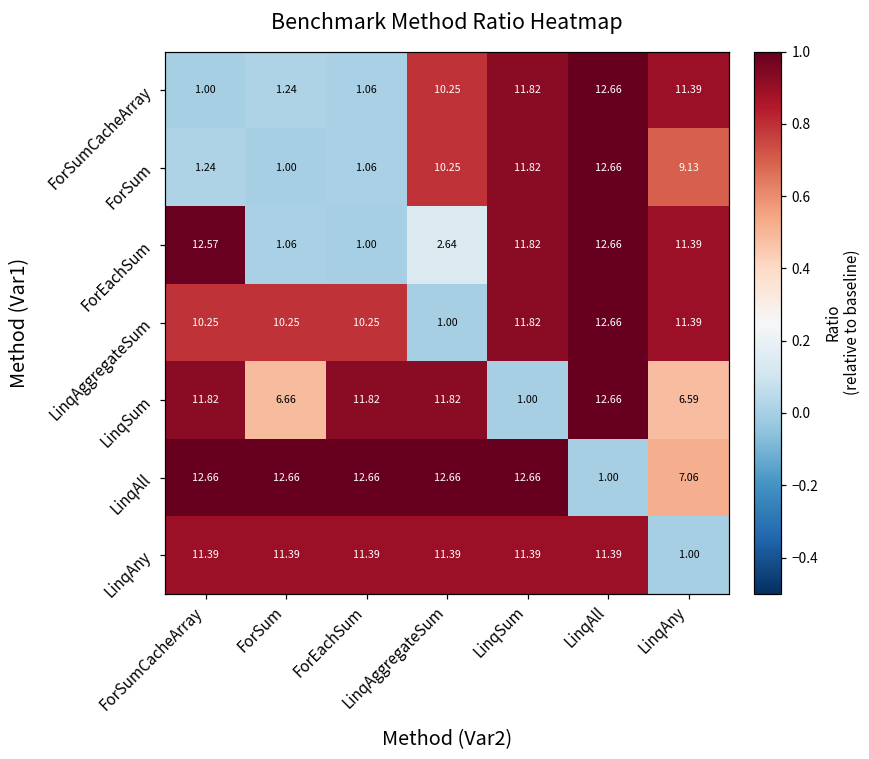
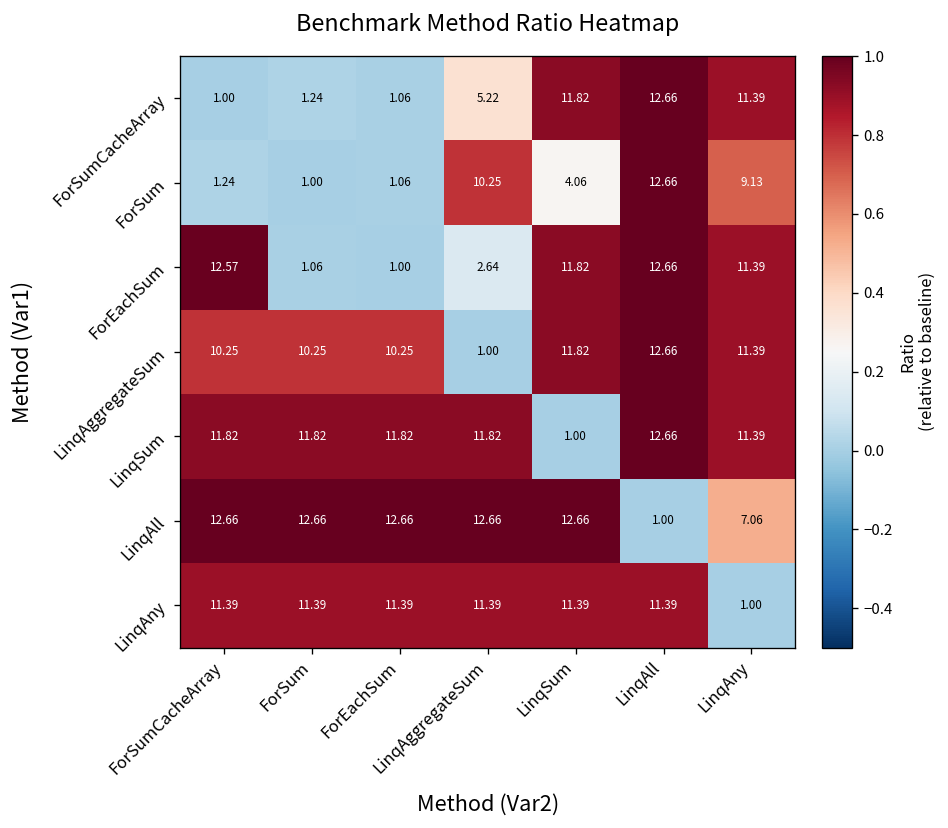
ForSumCacheArray, LinqAggregateSum: 10.25 -> 5.22
ForSum, LinqSum: 11.82 -> 4.06
LinqSum, ForSum: 6.66 -> 11.82
LinqSum, LinqAny: 6.59 -> 11.39
